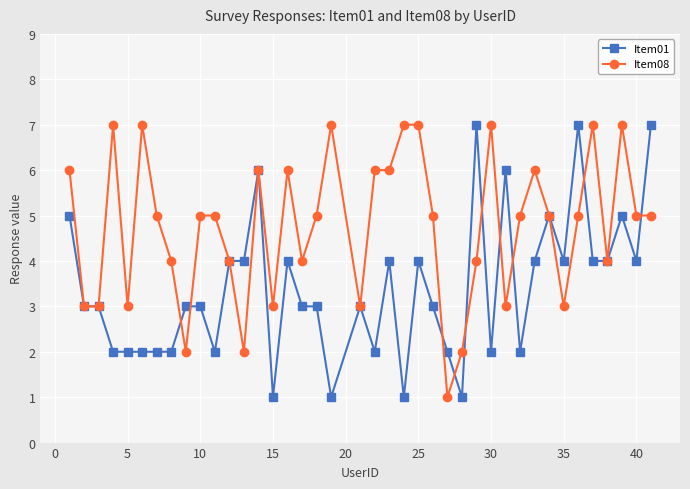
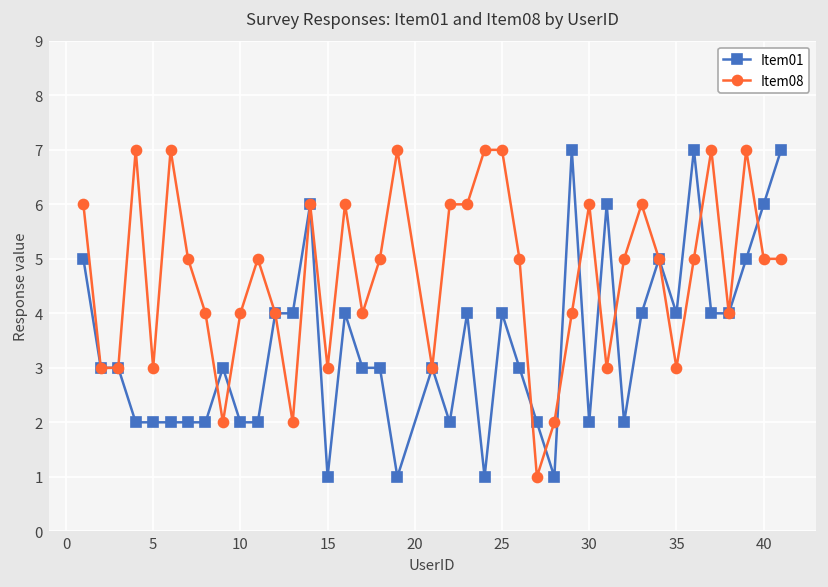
Item01, 10: 3 -> 2
Item08, 10: 5 -> 4
Item08, 30: 7 -> 6
Item01, 40: 4 -> 6
